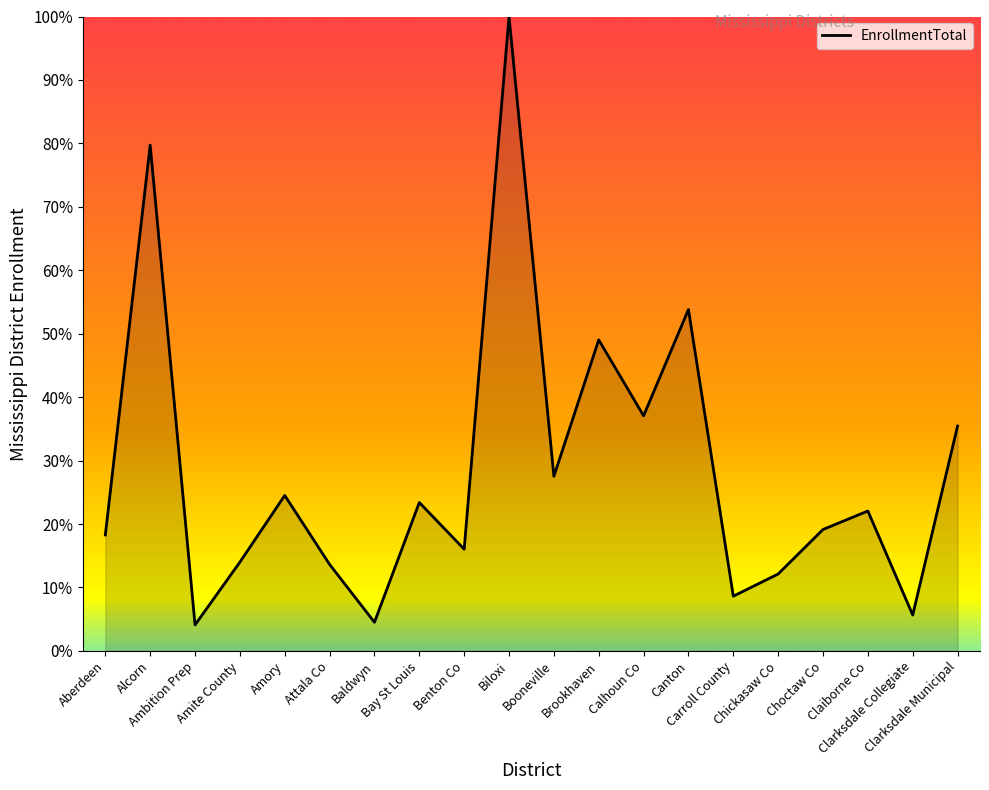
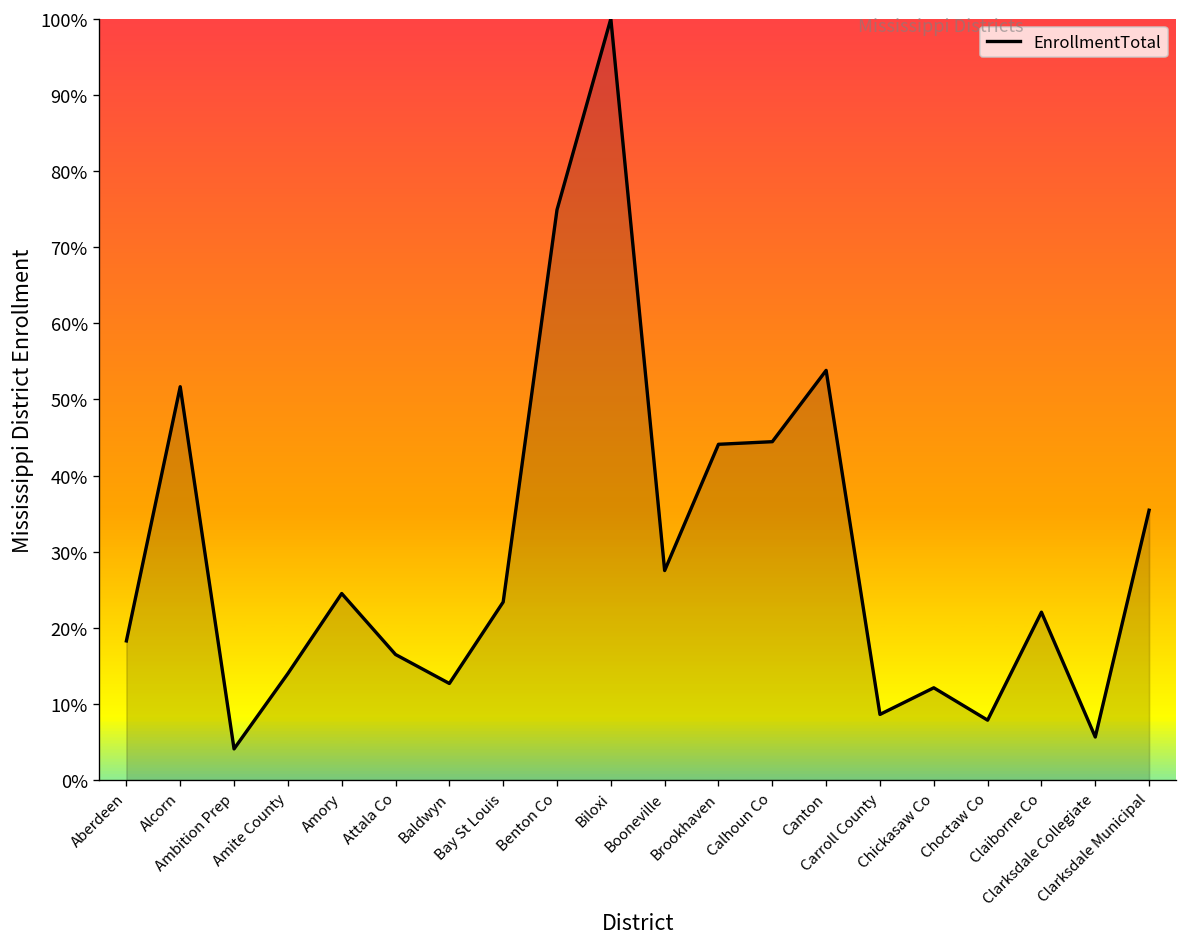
Alcorn: 80% -> 52%
Attala Co: 14% -> 16%
Baldwyn: 5% -> 13%
Benton Co: 16% -> 75%
Brookhaven: 49% -> 44%
Calhoun Co: 37% -> 44%
Choctaw Co: 19% -> 8%
